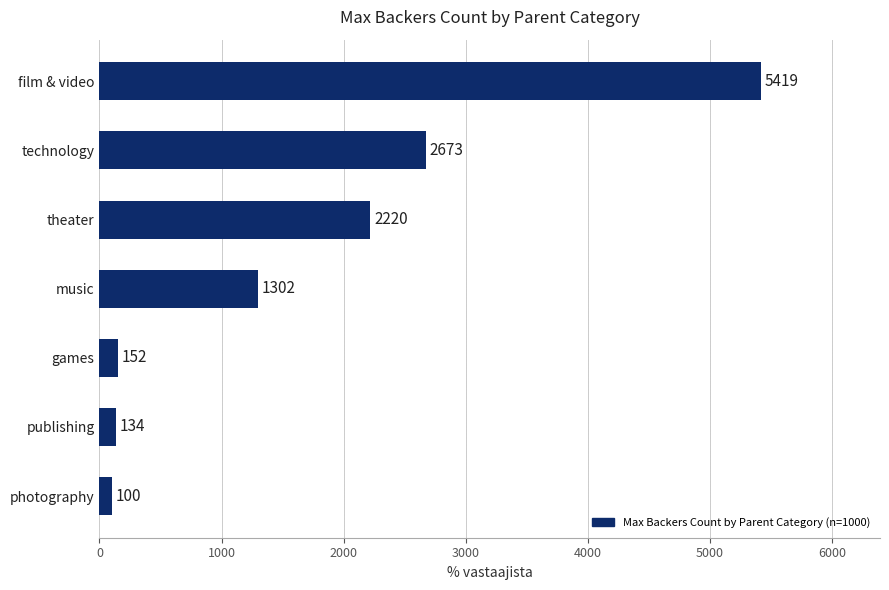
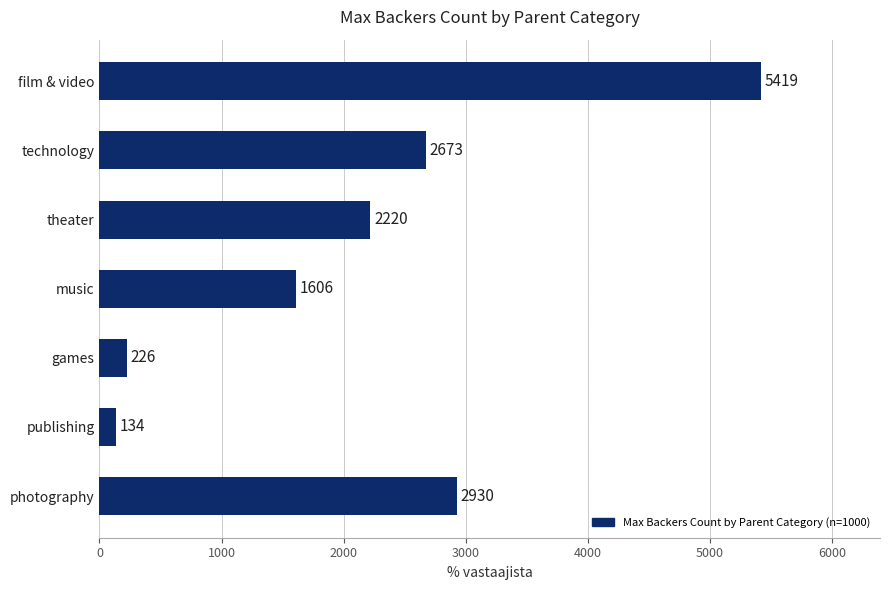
music: 1302 -> 1606
games: 152 -> 226
photography: 100 -> 2930
